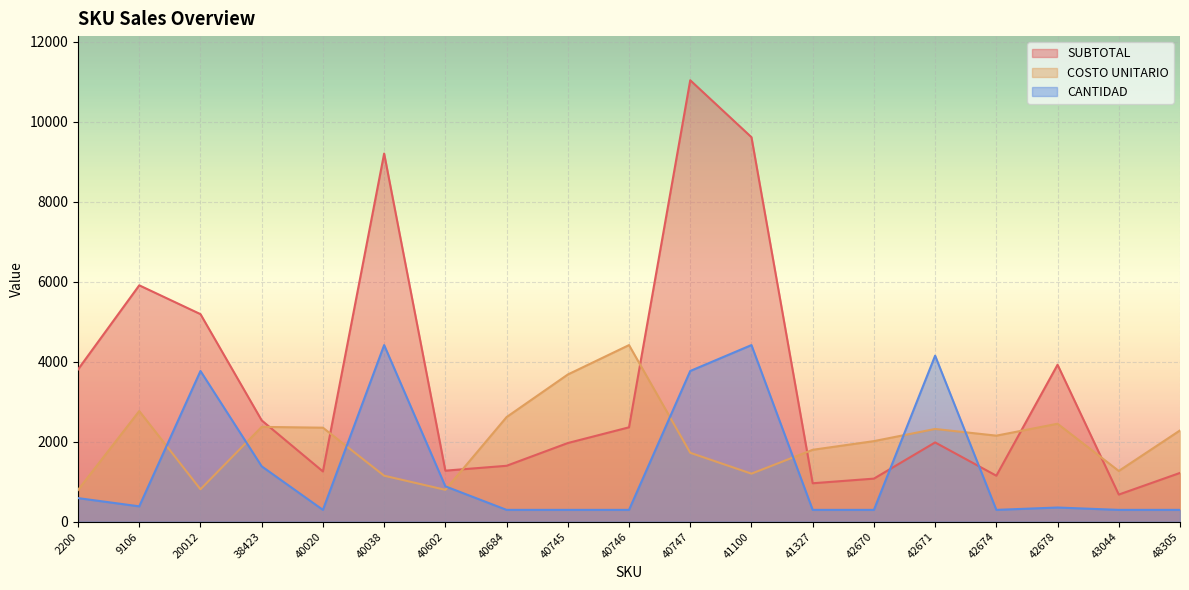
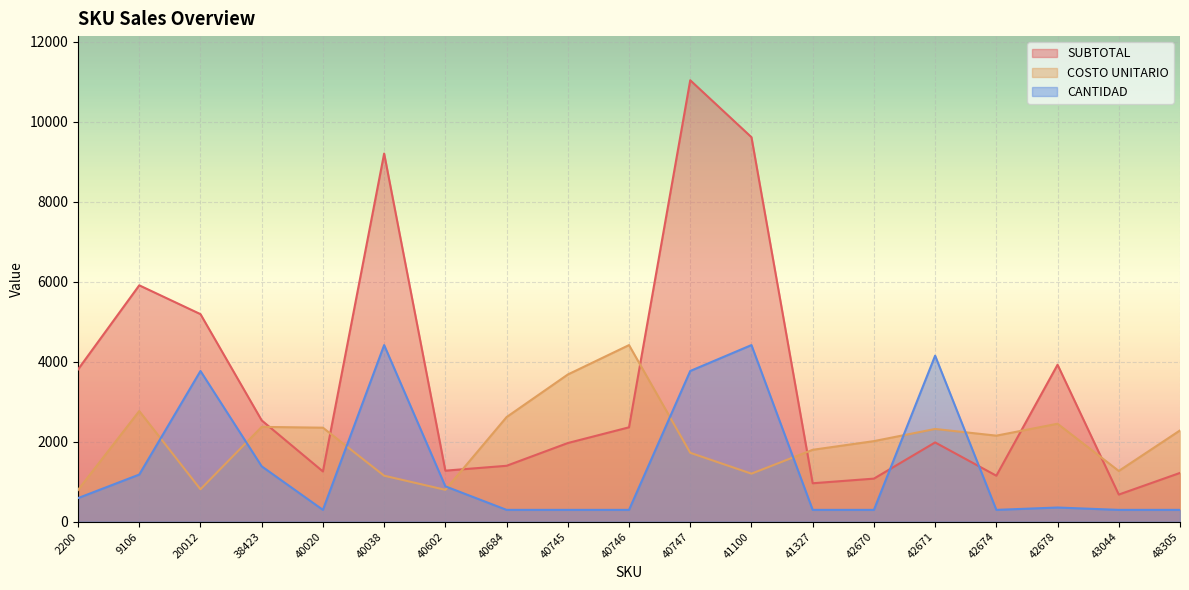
CANTIDAD, 9106: 400 -> 1200
